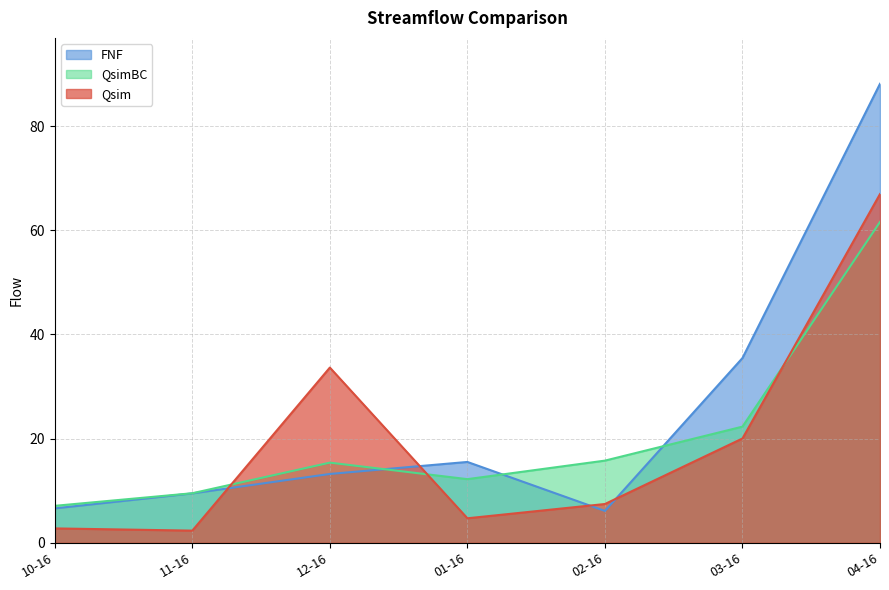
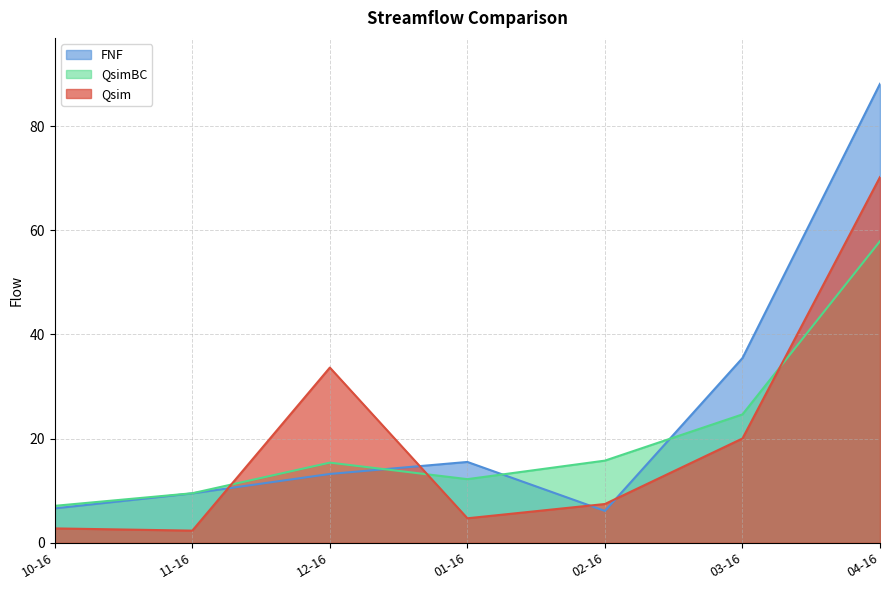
QsimBC, 03-16: 22 -> 25
QsimBC, 04-16: 62 -> 58
Qsim, 04-16: 67 -> 70
